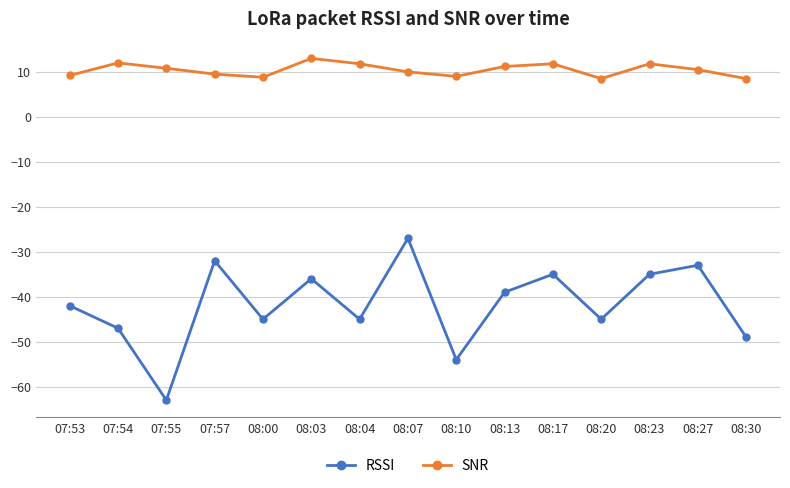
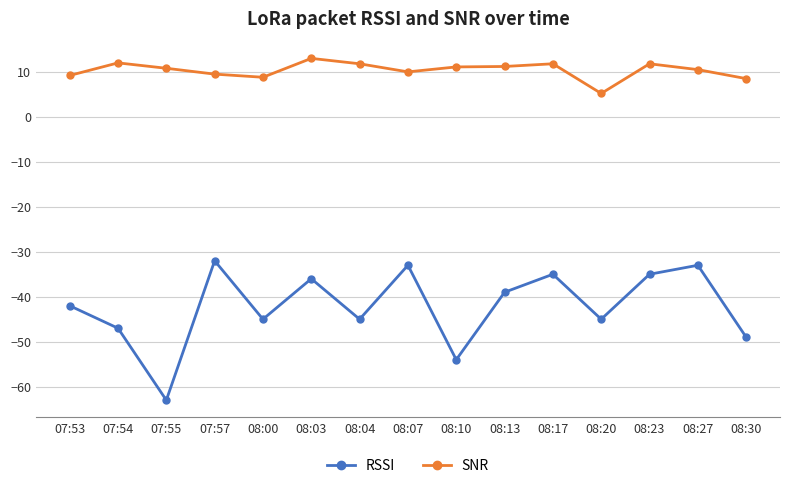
RSSI, 08:07: -27 -> -33
SNR, 08:10: 9 -> 11
SNR, 08:20: 9 -> 5
